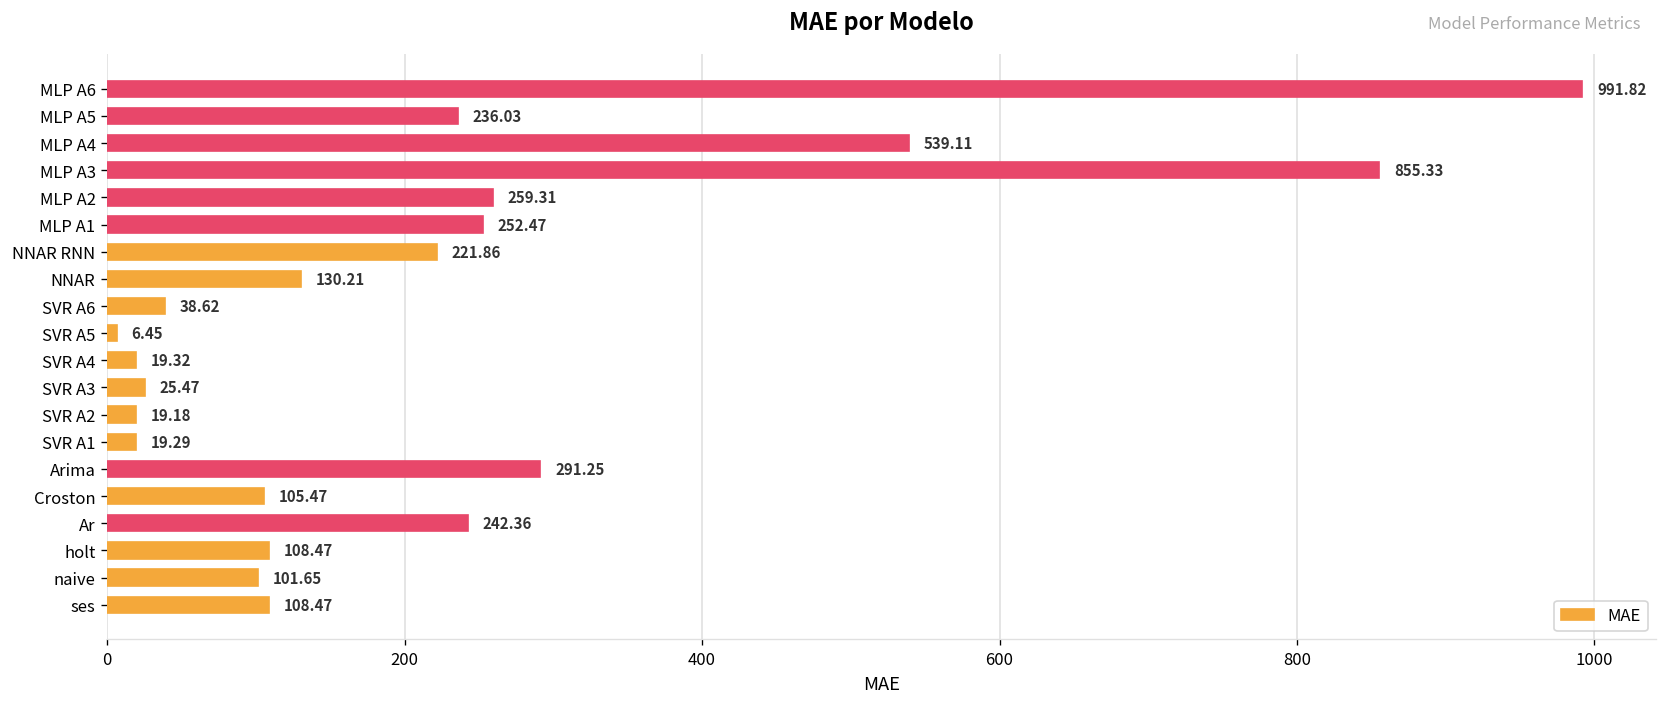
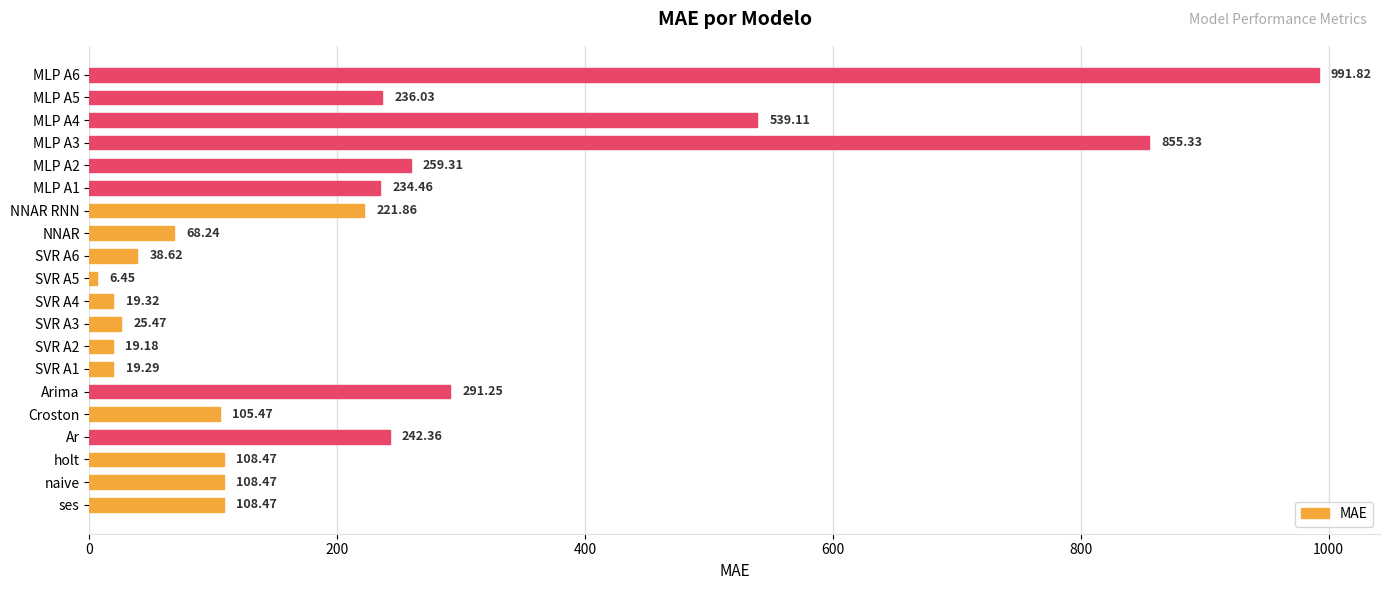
MLP A1: 252.47 -> 234.46
NNAR: 130.21 -> 68.24
naive: 101.65 -> 108.47
